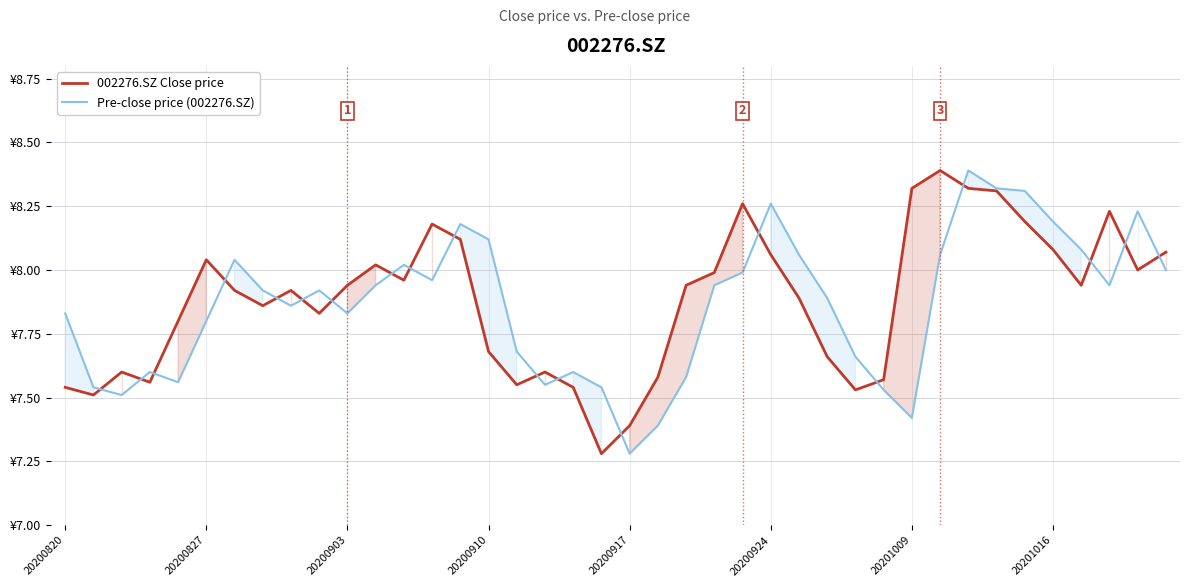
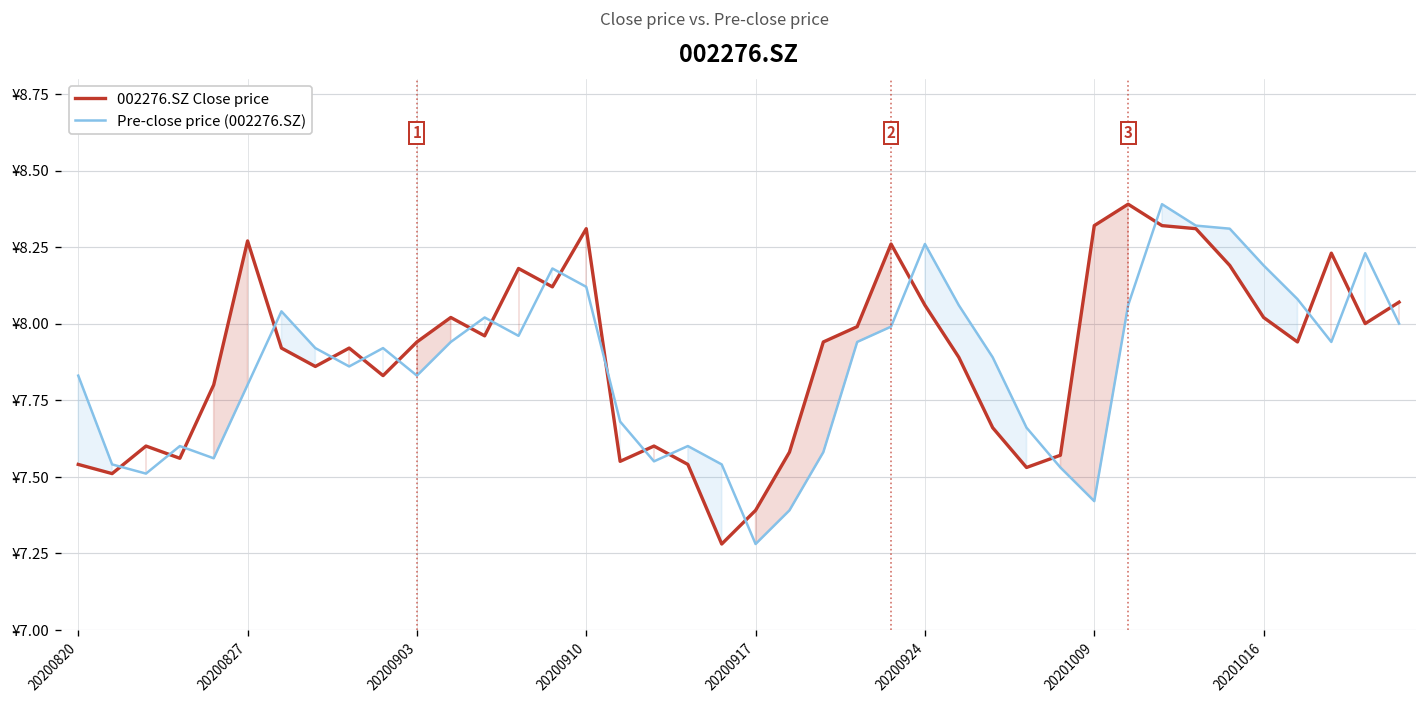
002276.SZ Close price, 20200827: ¥8.04 -> ¥8.27
002276.SZ Close price, 20200910: ¥7.68 -> ¥8.31
002276.SZ Close price, 20201016: ¥8.08 -> ¥8.02
